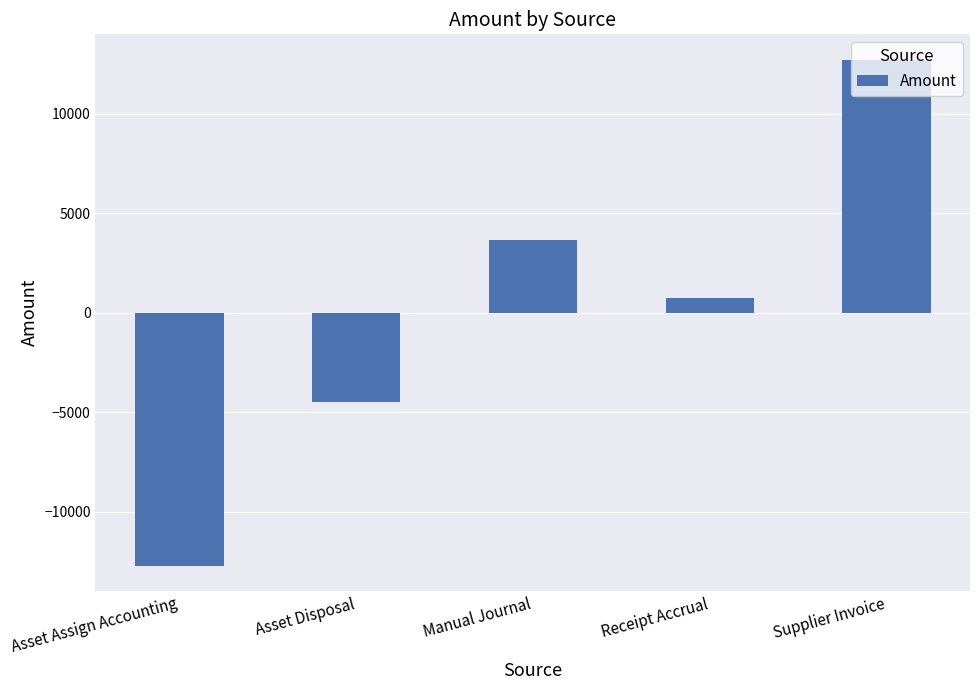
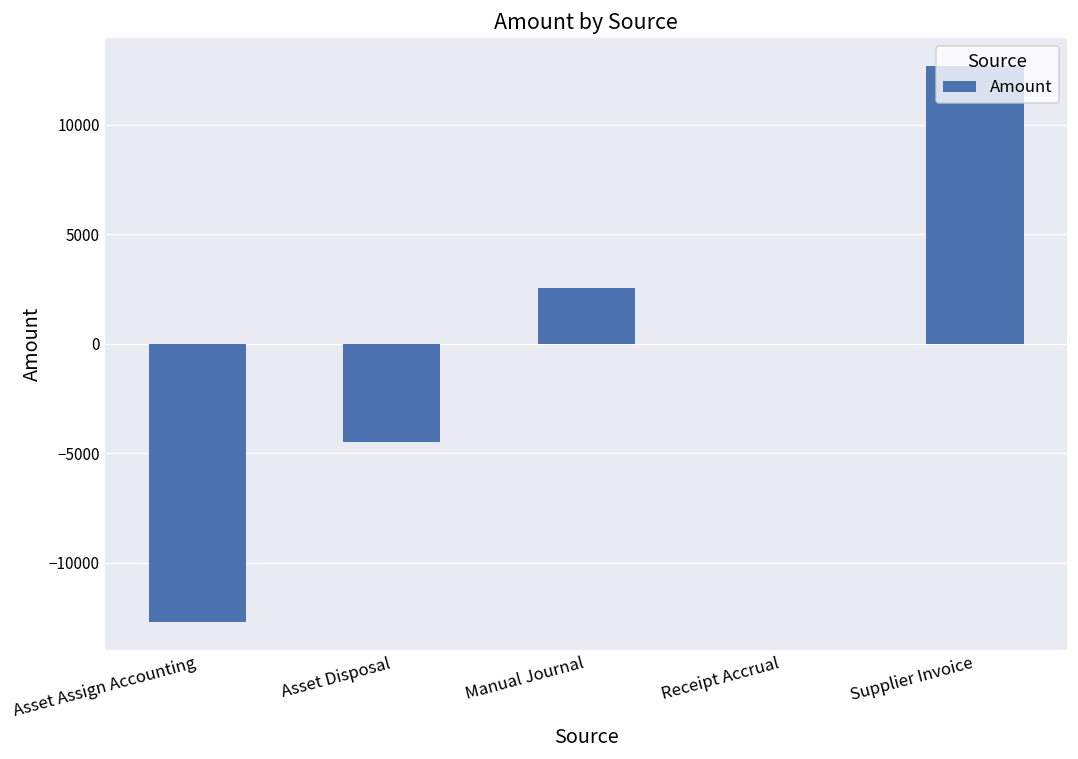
Manual Journal: 3700 -> 2500
Receipt Accrual: 700 -> 0
